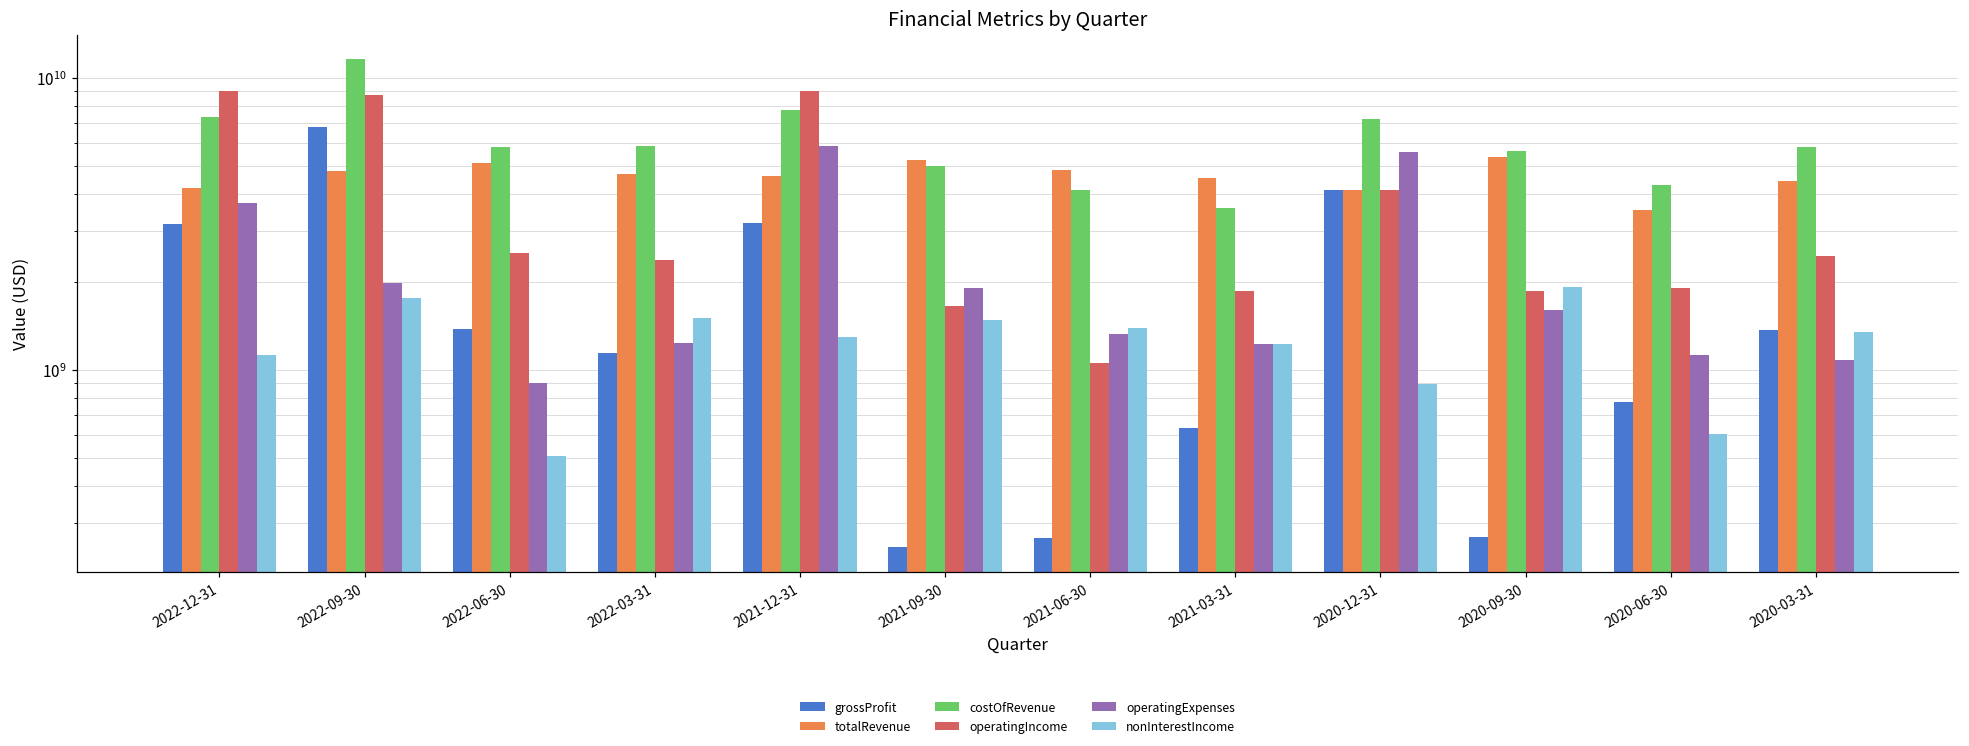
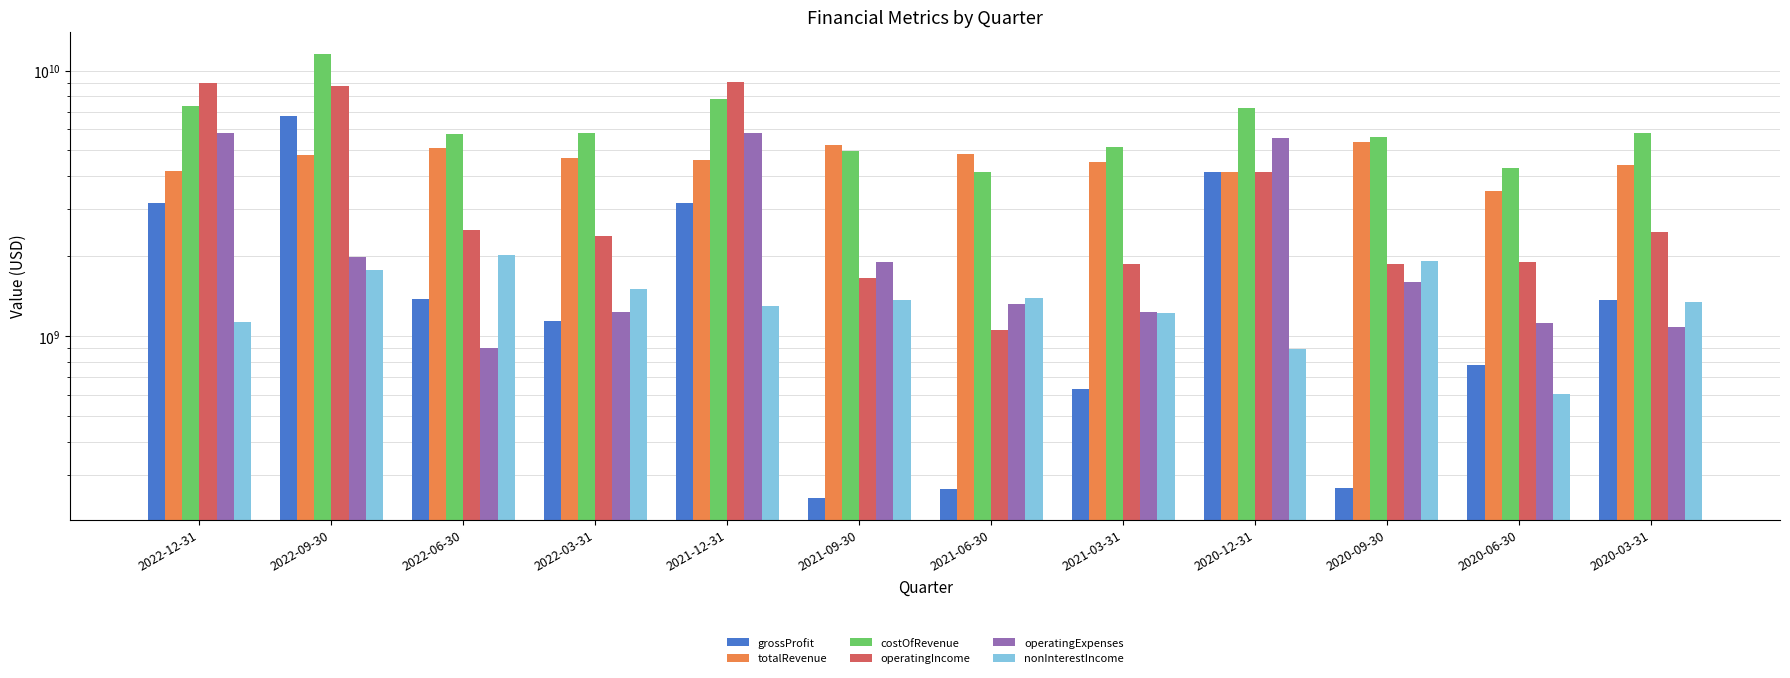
operatingExpenses, 2022-12-31: 3700000000 -> 5800000000
nonInterestIncome, 2022-06-30: 510000000 -> 2000000000
nonInterestIncome, 2021-09-30: 1500000000 -> 1400000000
costOfRevenue, 2021-03-31: 3600000000 -> 5200000000
